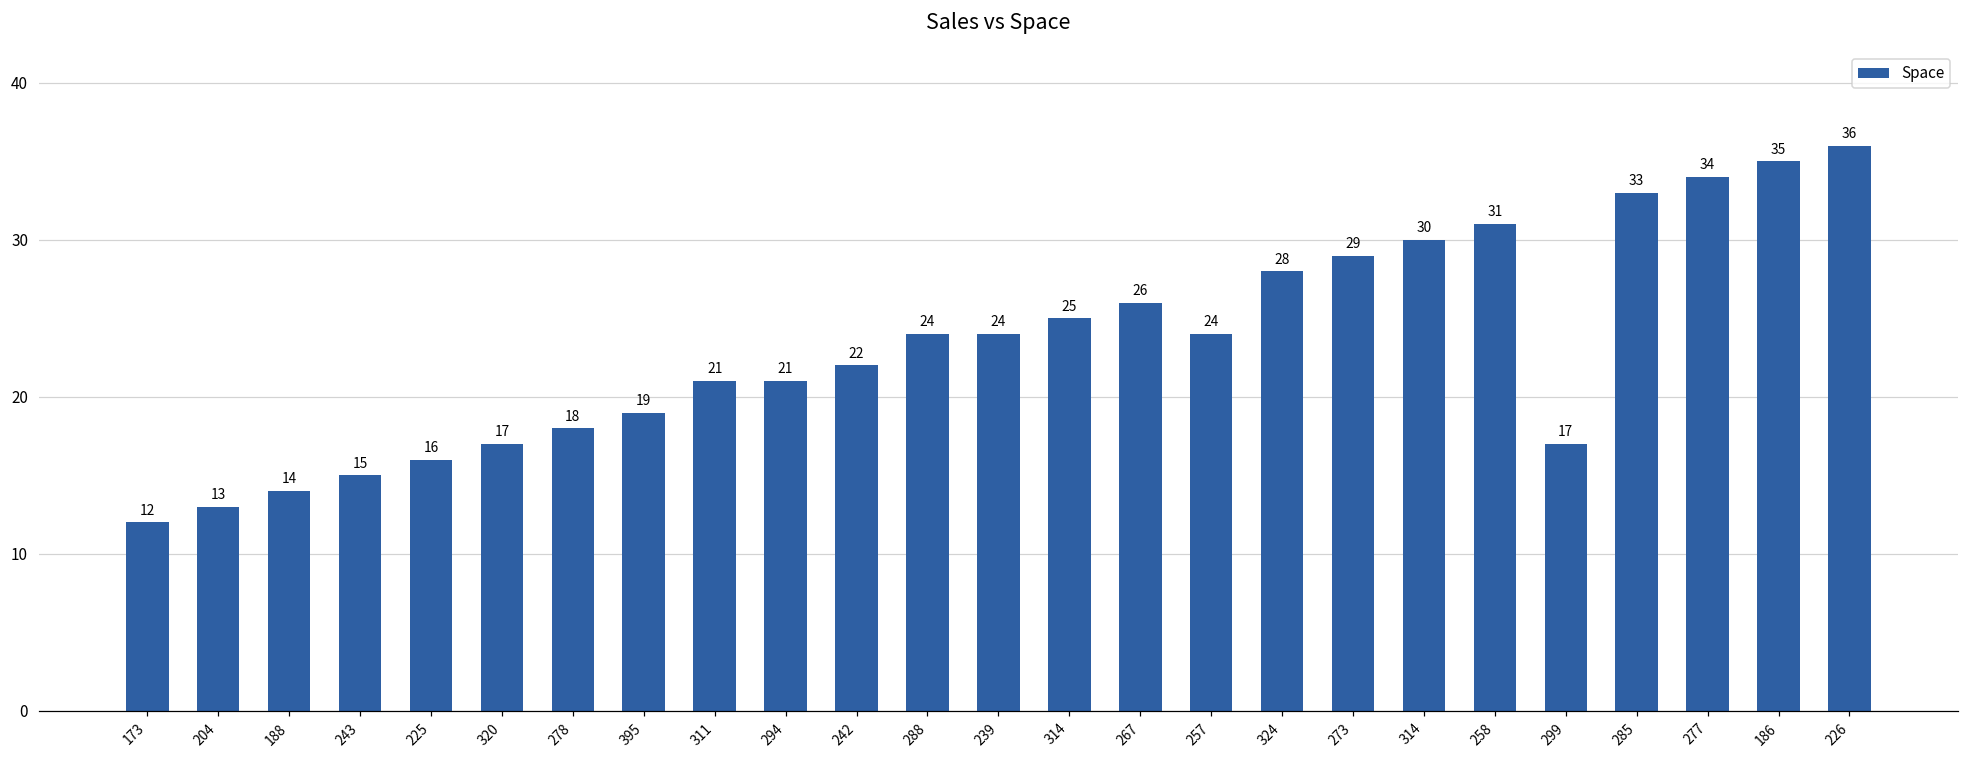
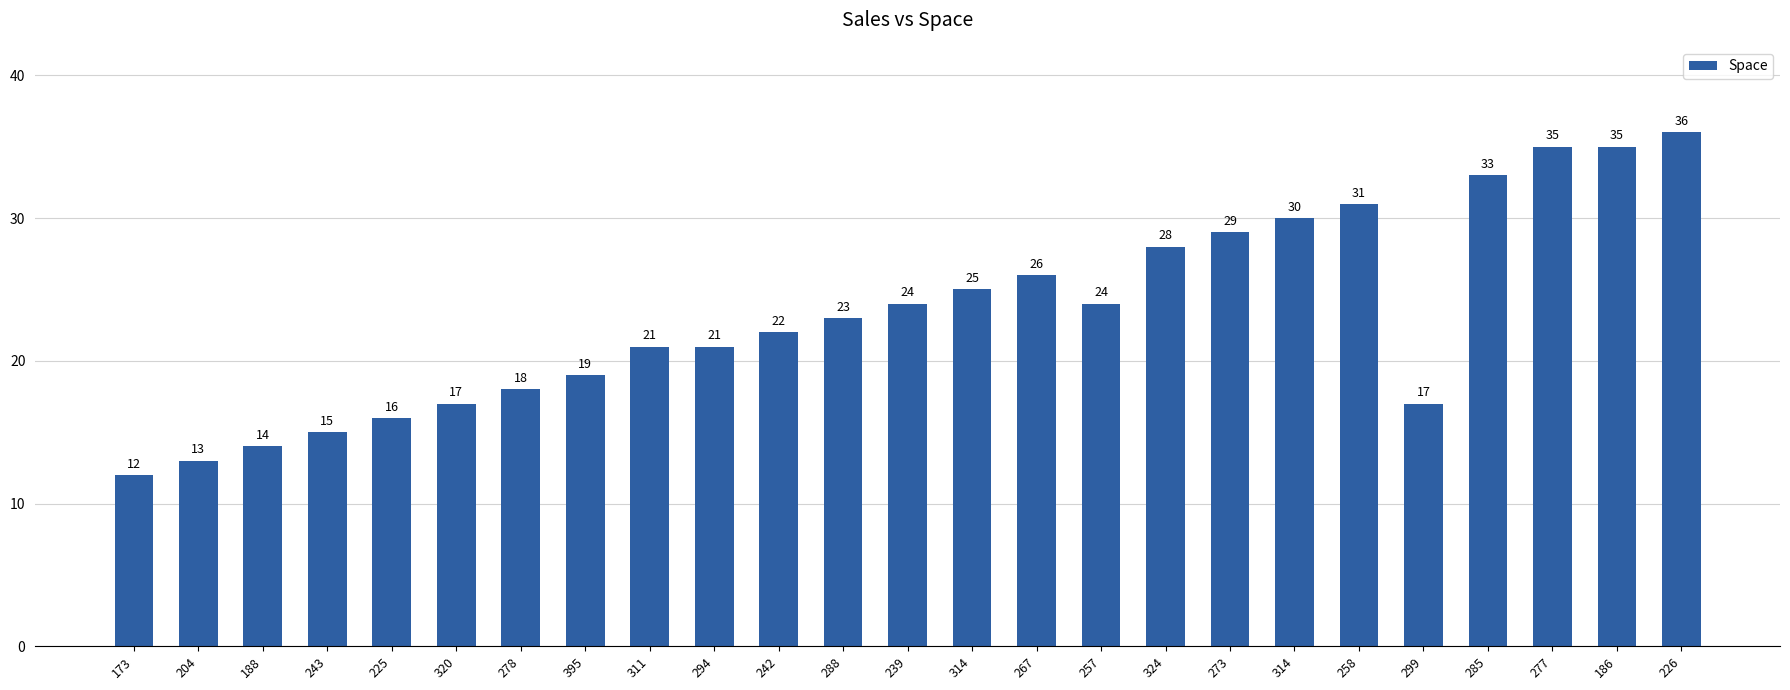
288: 24 -> 23
277: 34 -> 35
